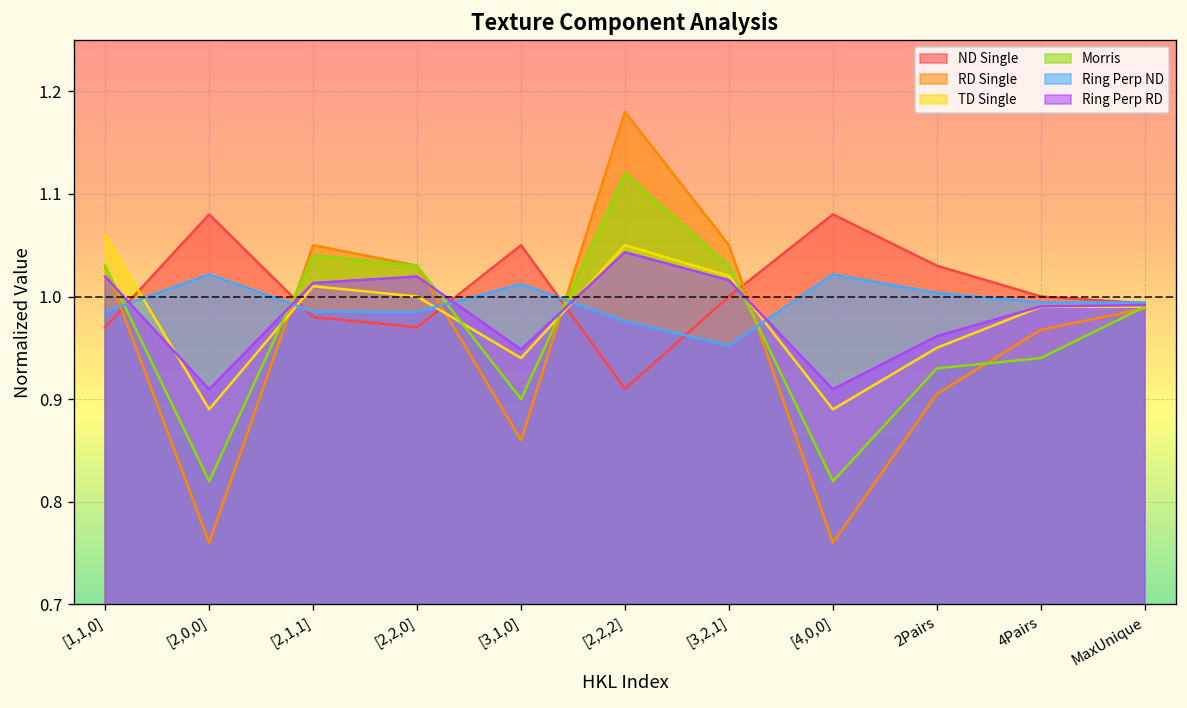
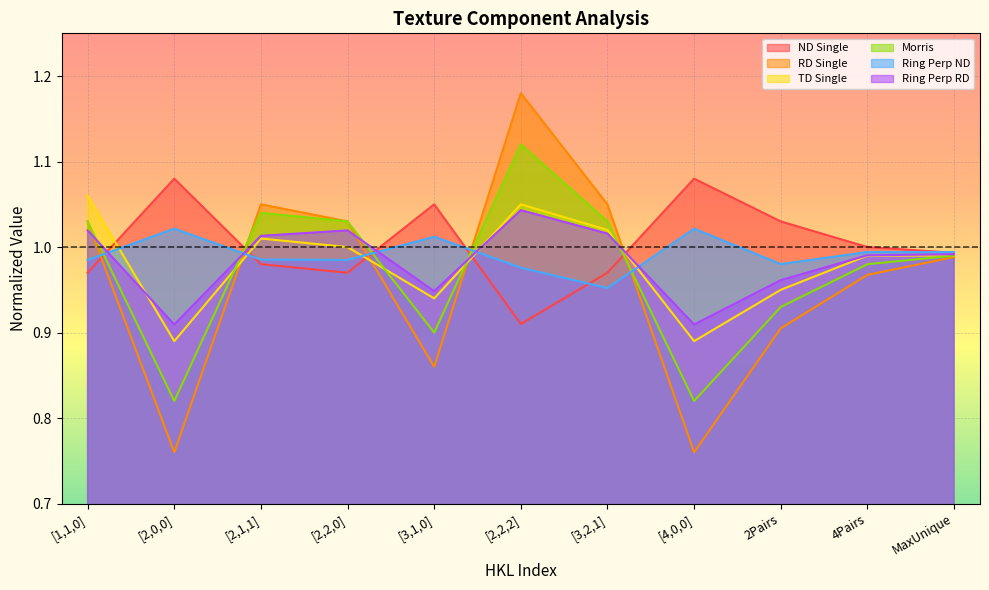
ND Single, [3,2,1]: 1.00 -> 0.97
Ring Perp ND, 2Pairs: 1.00 -> 0.98
Morris, 4Pairs: 0.94 -> 0.98
